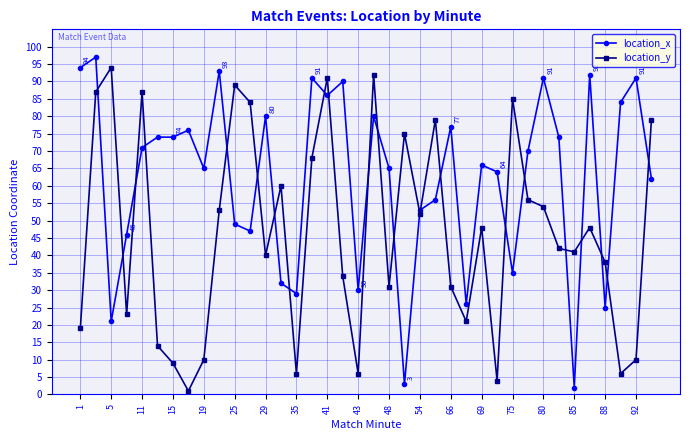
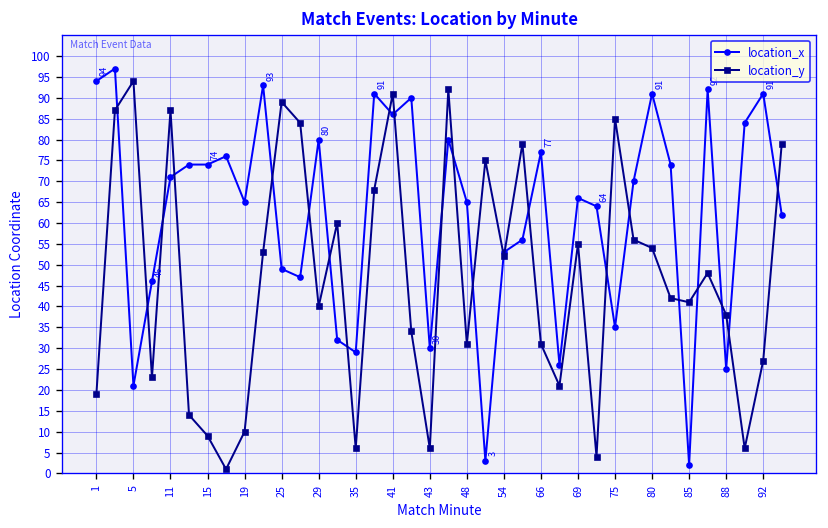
location_y, 69: 48 -> 55
location_y, 92: 10 -> 27
